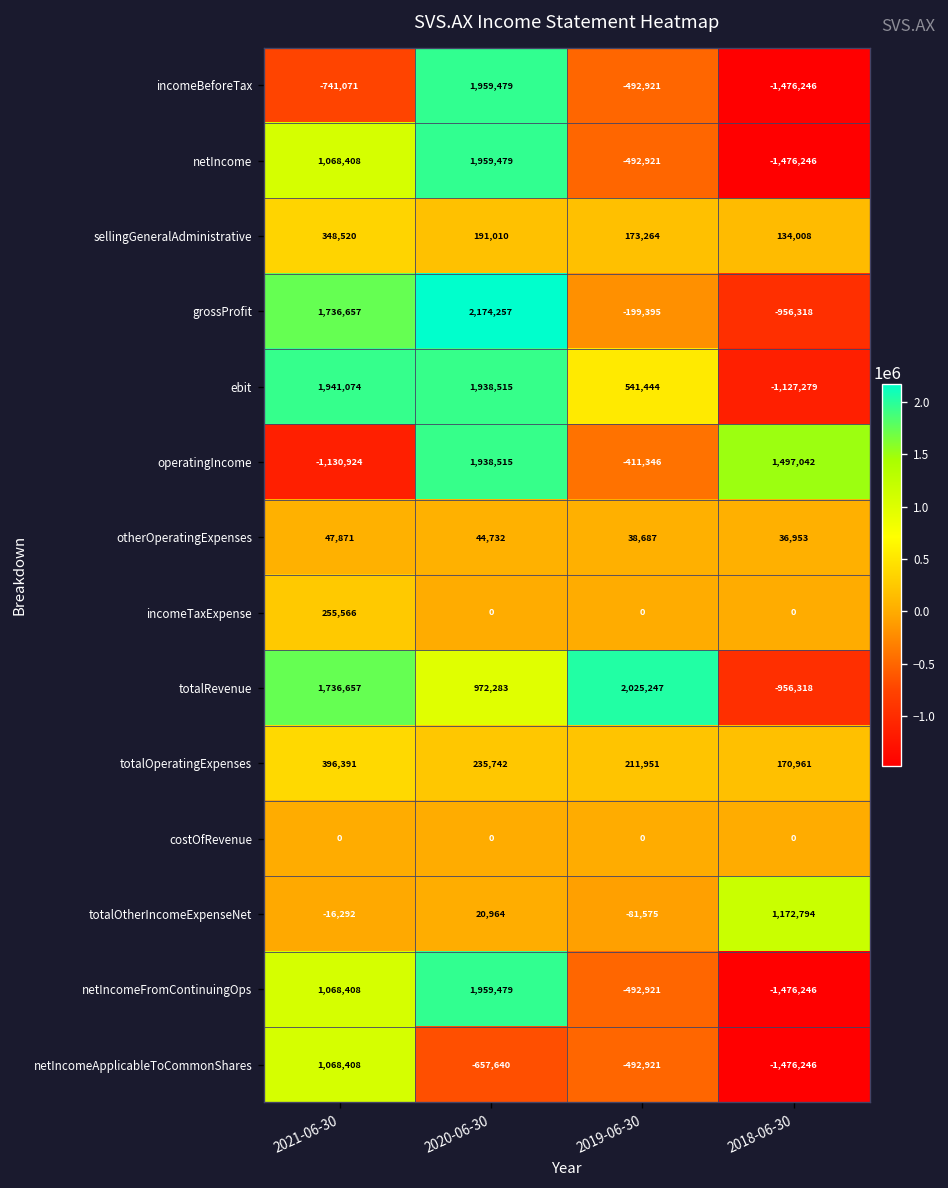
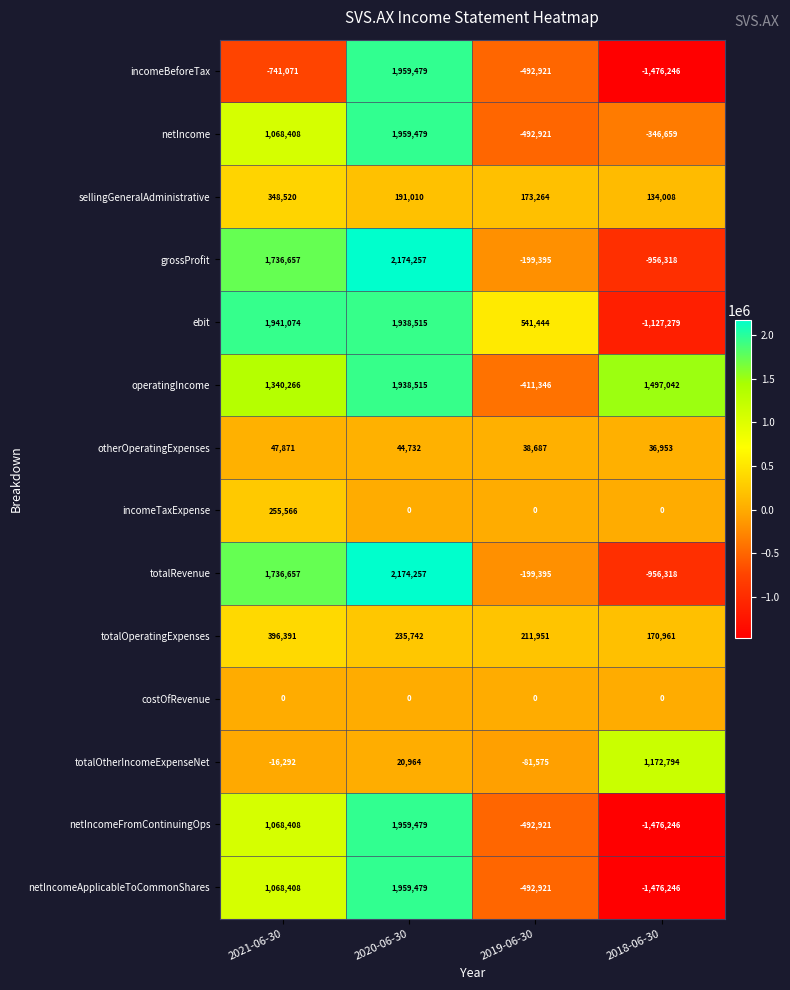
netIncome, 2018-06-30: -1,476,246 -> -346,659
operatingIncome, 2021-06-30: -1,130,924 -> 1,340,266
totalRevenue, 2020-06-30: 972,283 -> 2,174,257
totalRevenue, 2019-06-30: 2,025,247 -> -199,395
netIncomeApplicableToCommonShares, 2020-06-30: -657,640 -> 1,959,479
